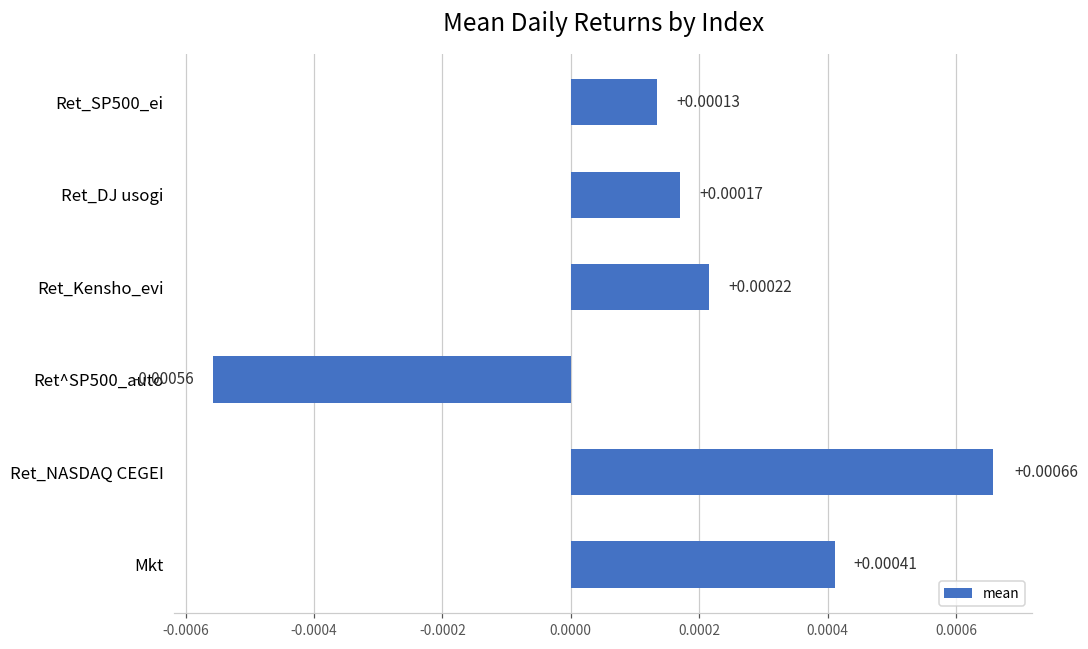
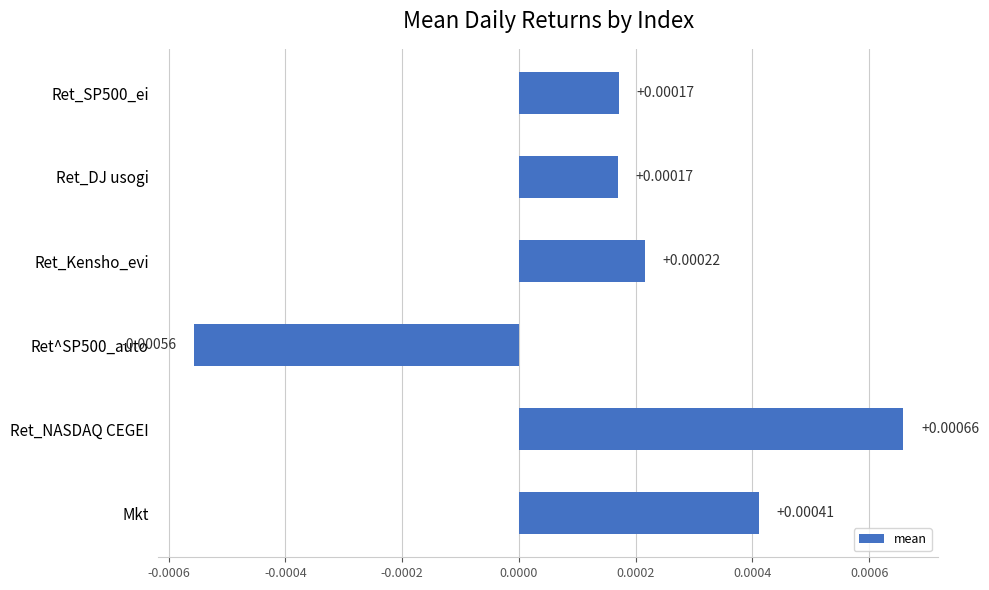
Ret_SP500_ei: +0.00013 -> +0.00017
